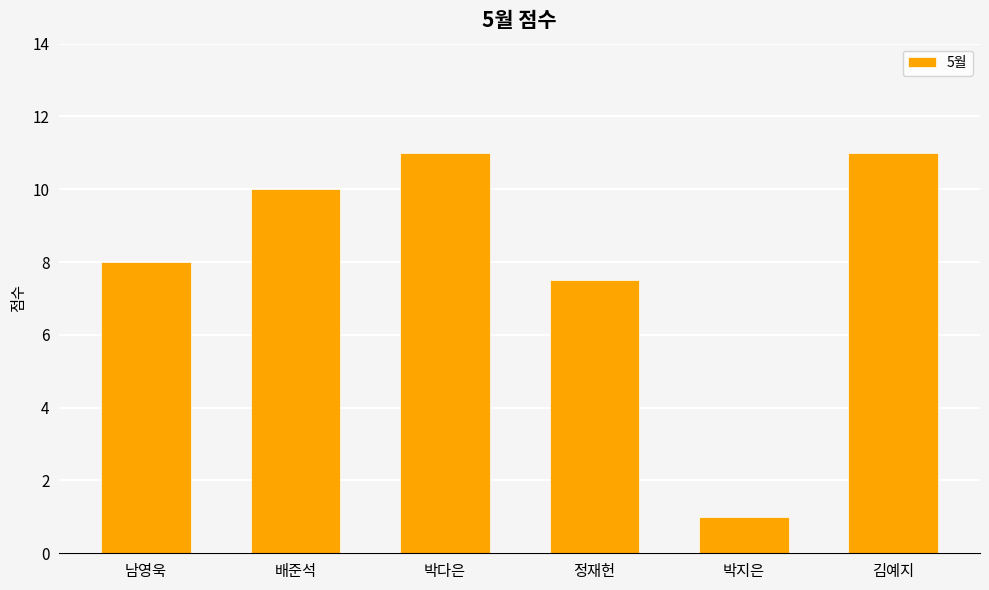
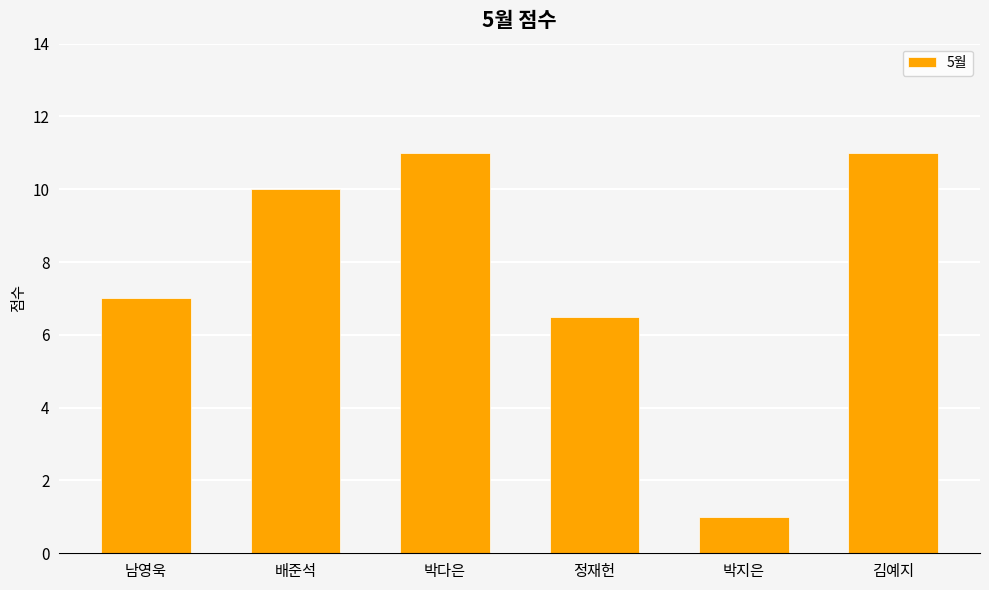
남영욱: 8 -> 7
정재헌: 7.5 -> 6.5
